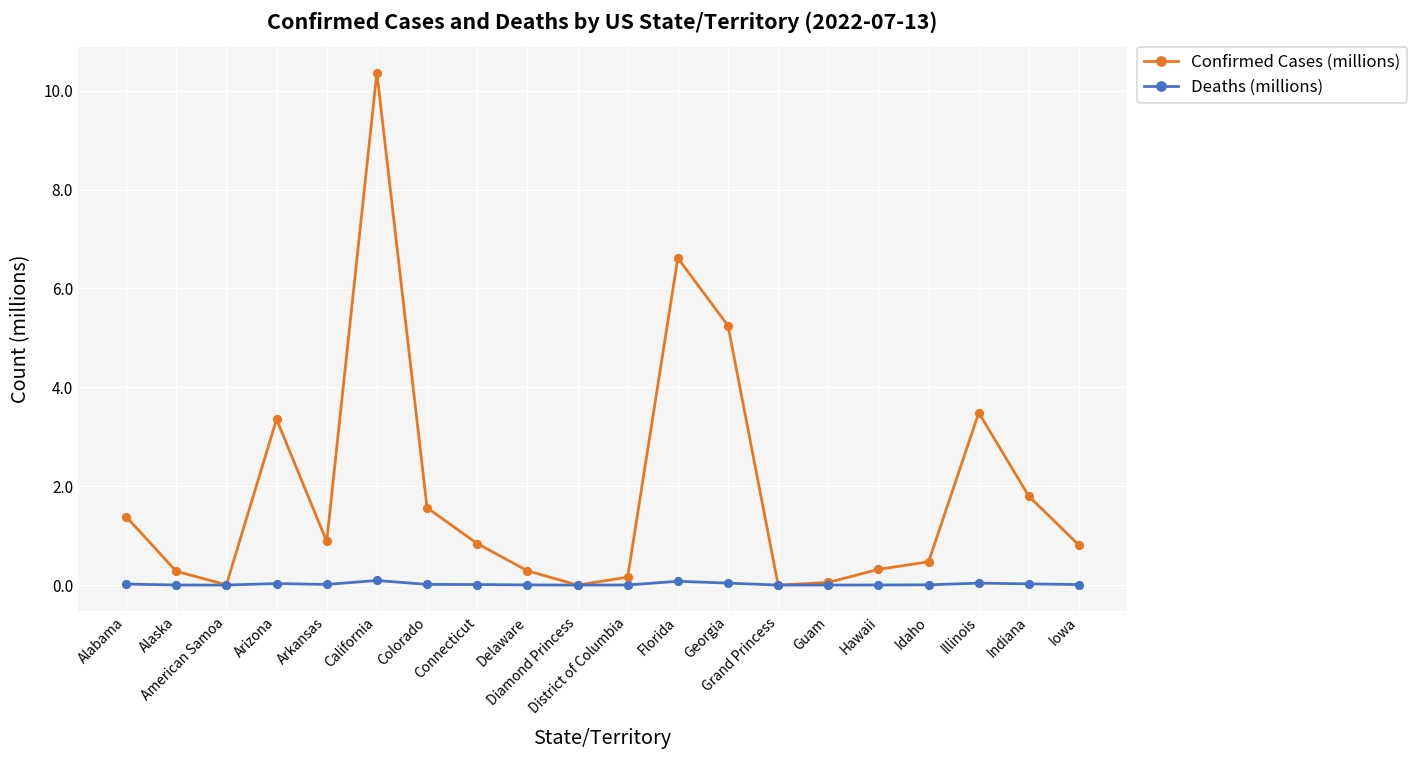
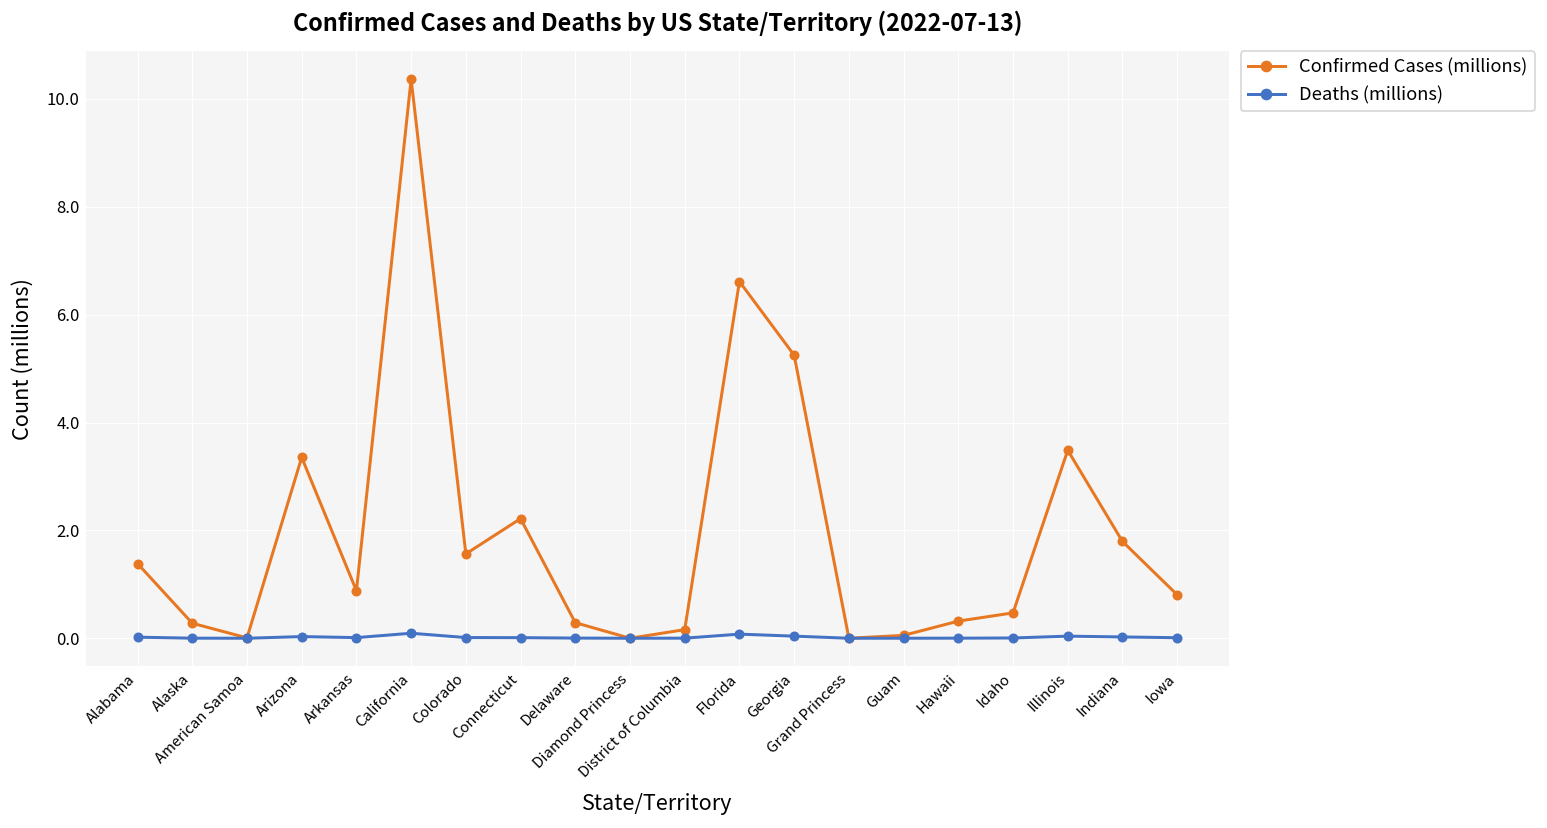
Confirmed Cases (millions), Connecticut: 0.8 -> 2.2
